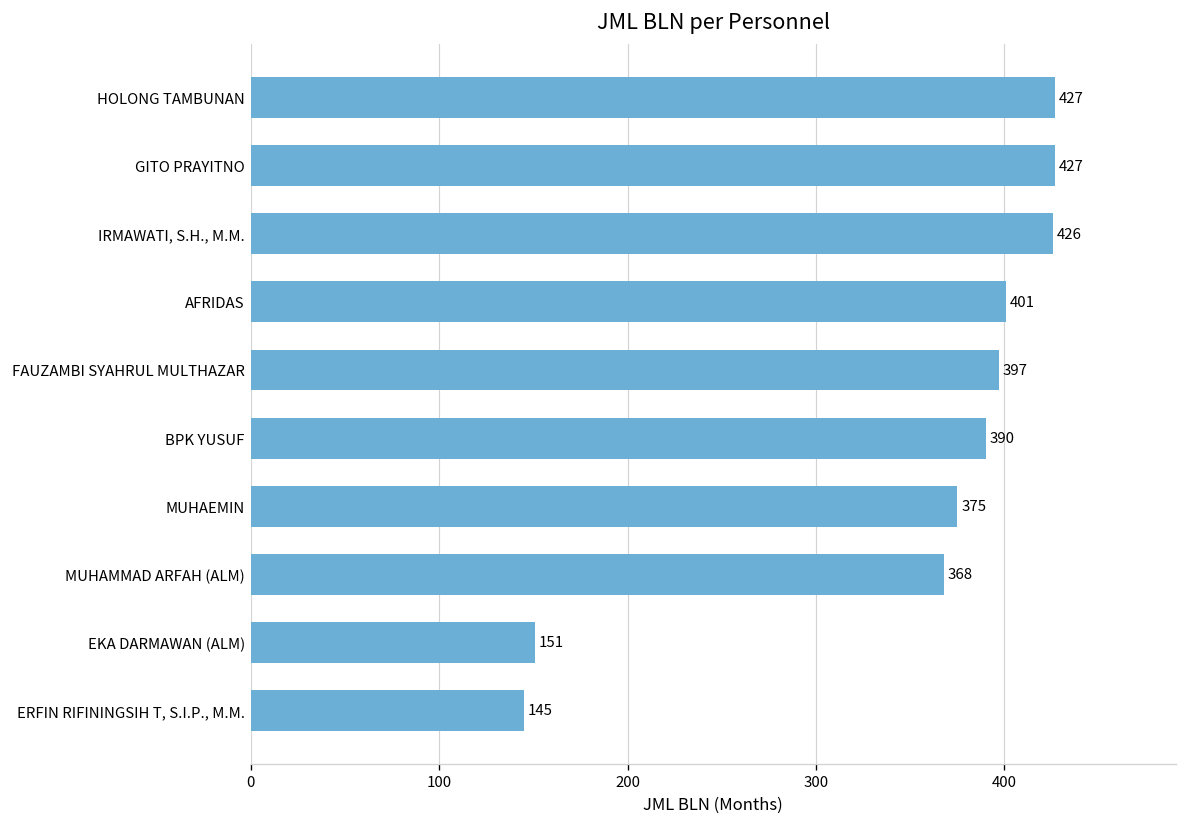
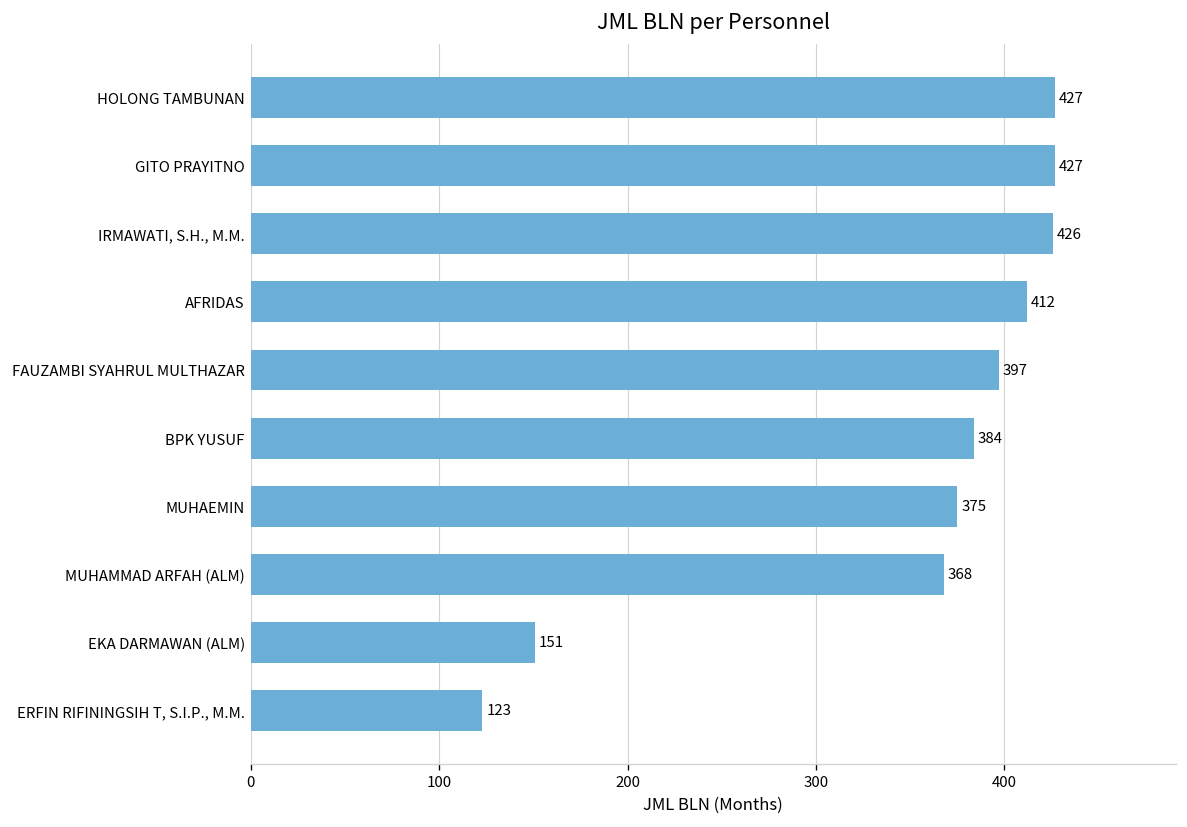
AFRIDAS: 401 -> 412
BPK YUSUF: 390 -> 384
ERFIN RIFININGSIH T, S.I.P., M.M.: 145 -> 123
